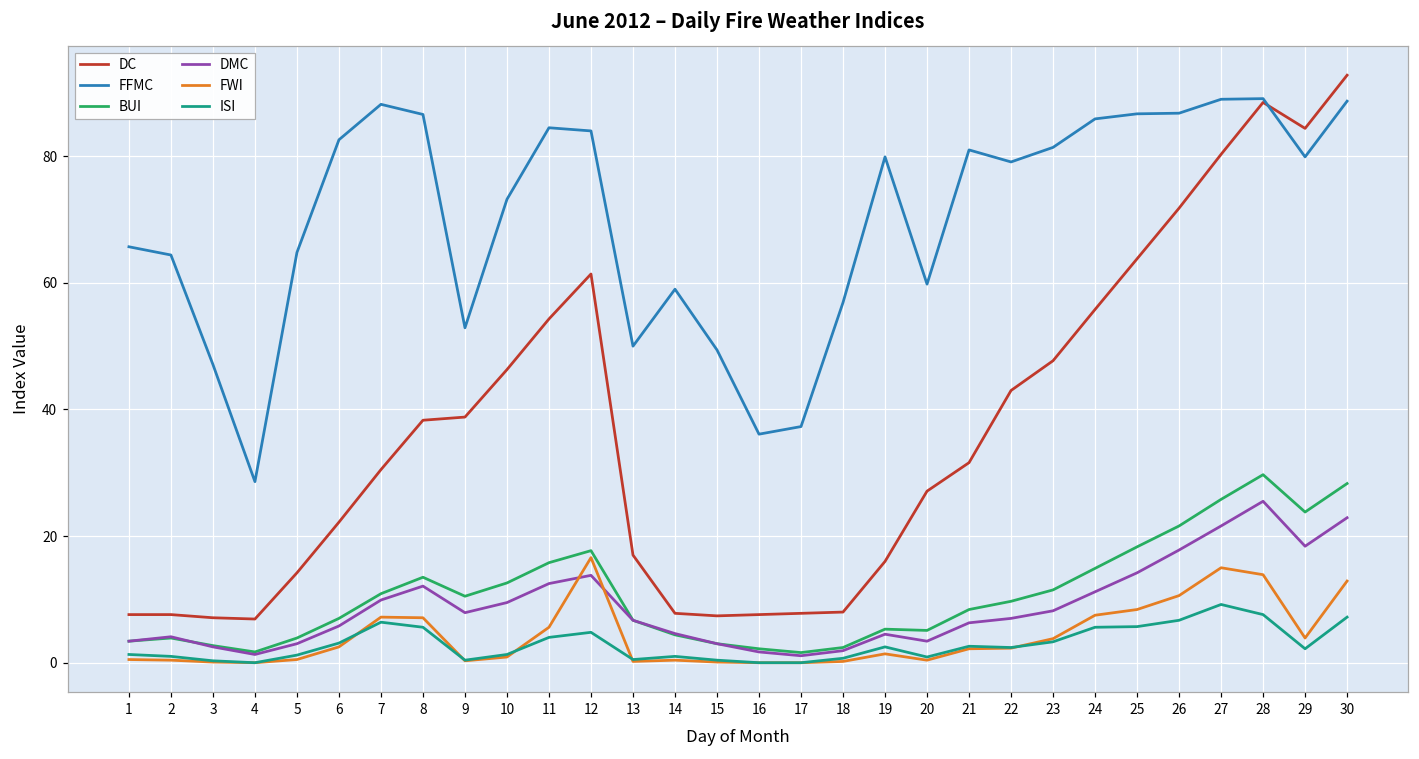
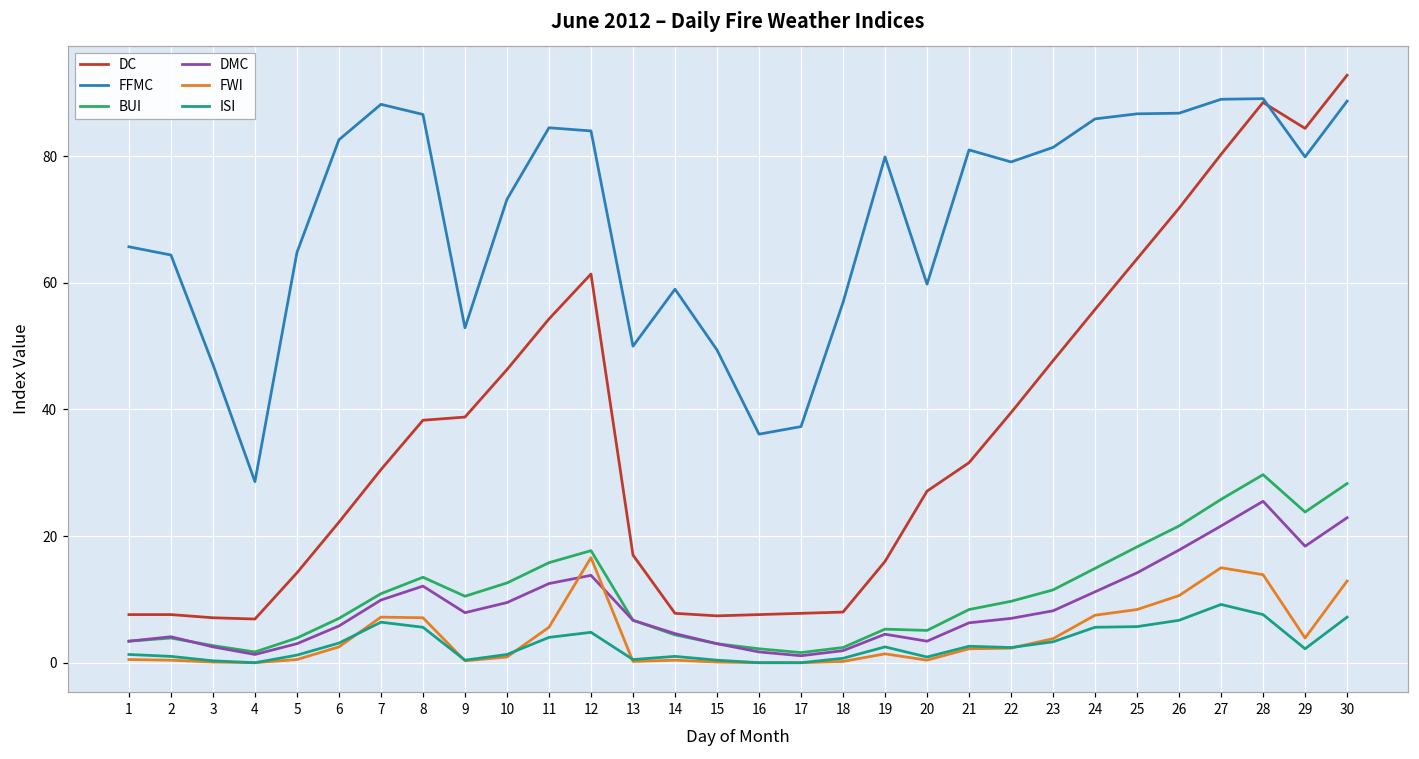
DC, 22: 43 -> 40
